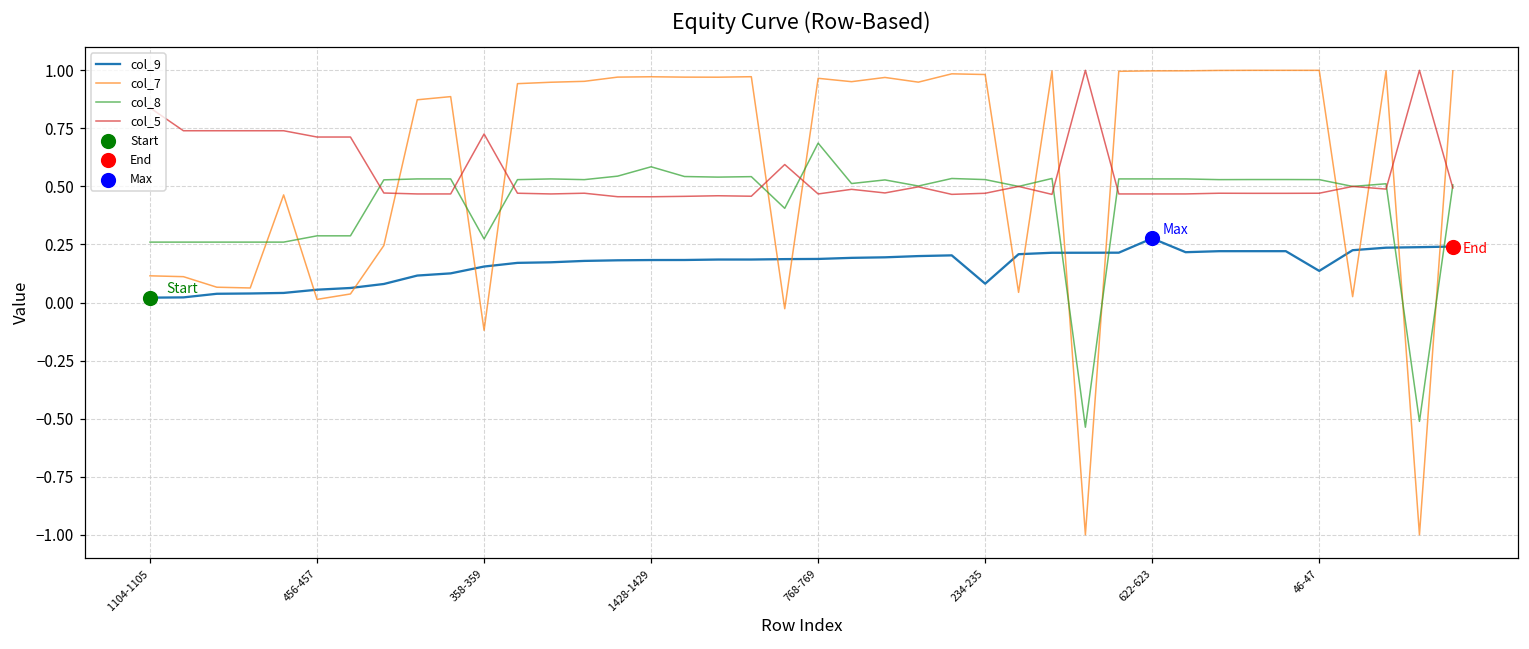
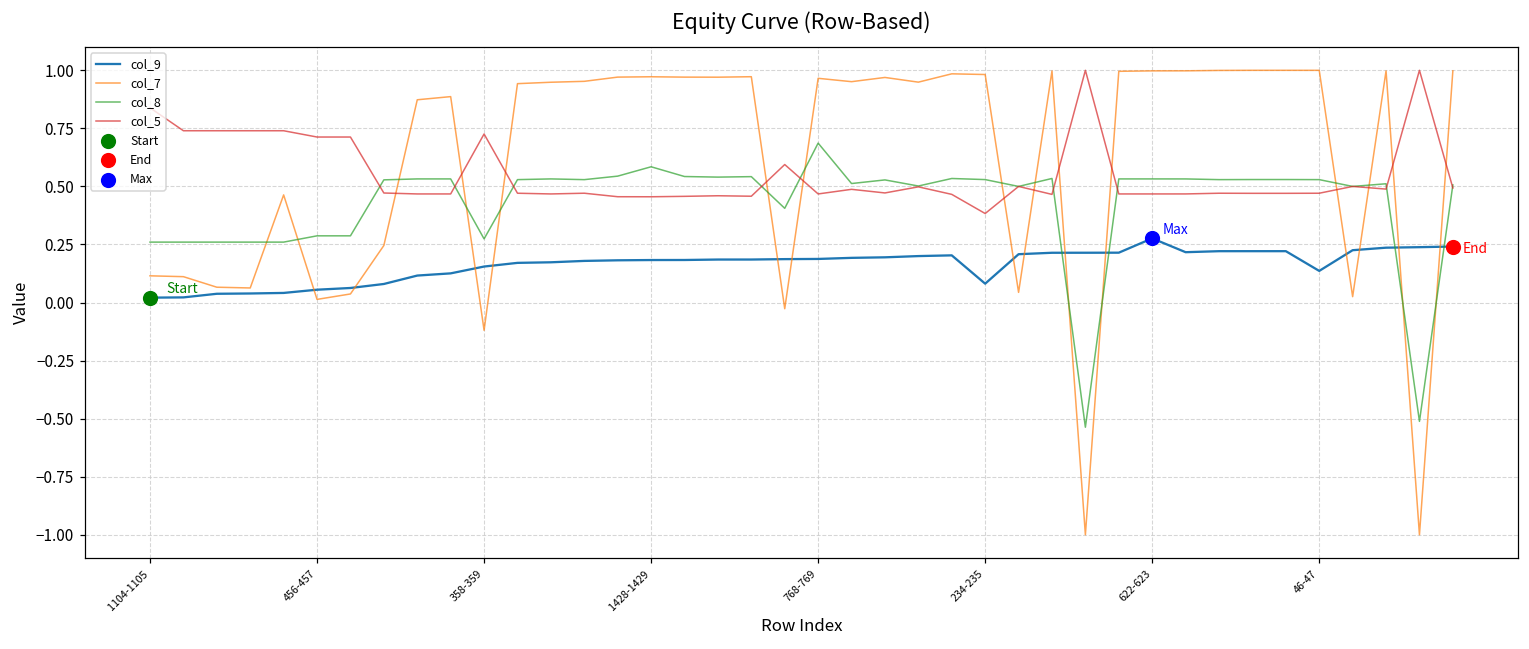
col_5, 234-235: 0.47 -> 0.38
